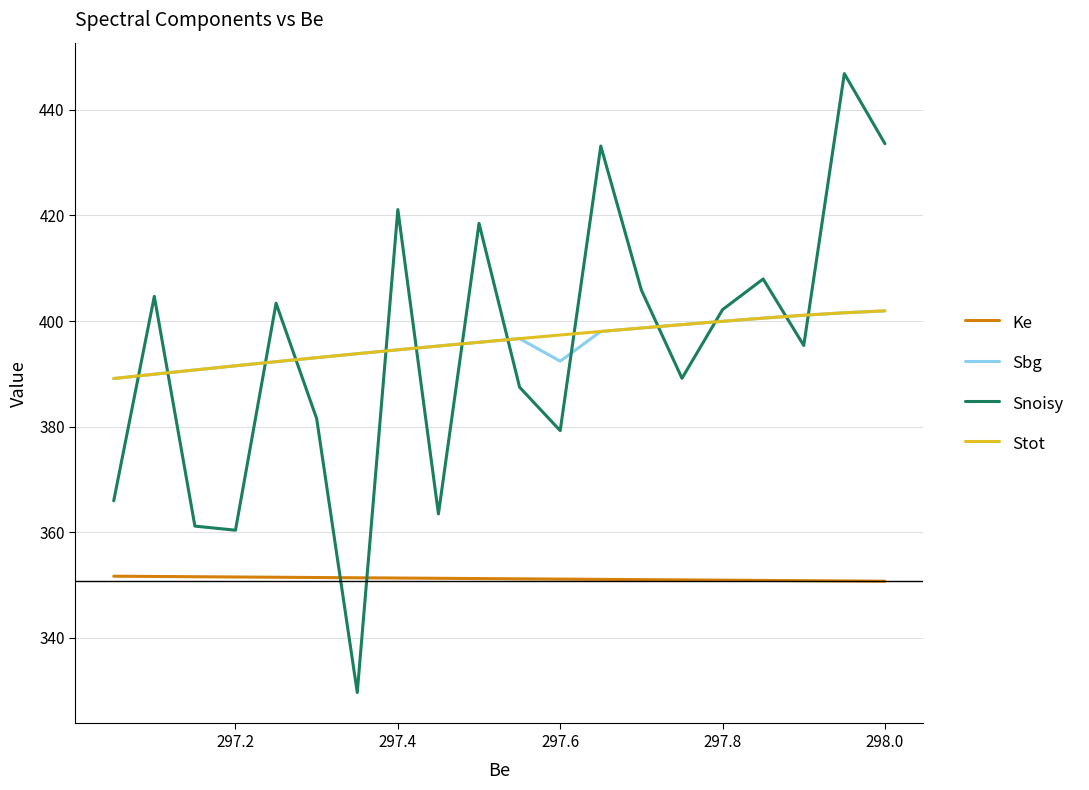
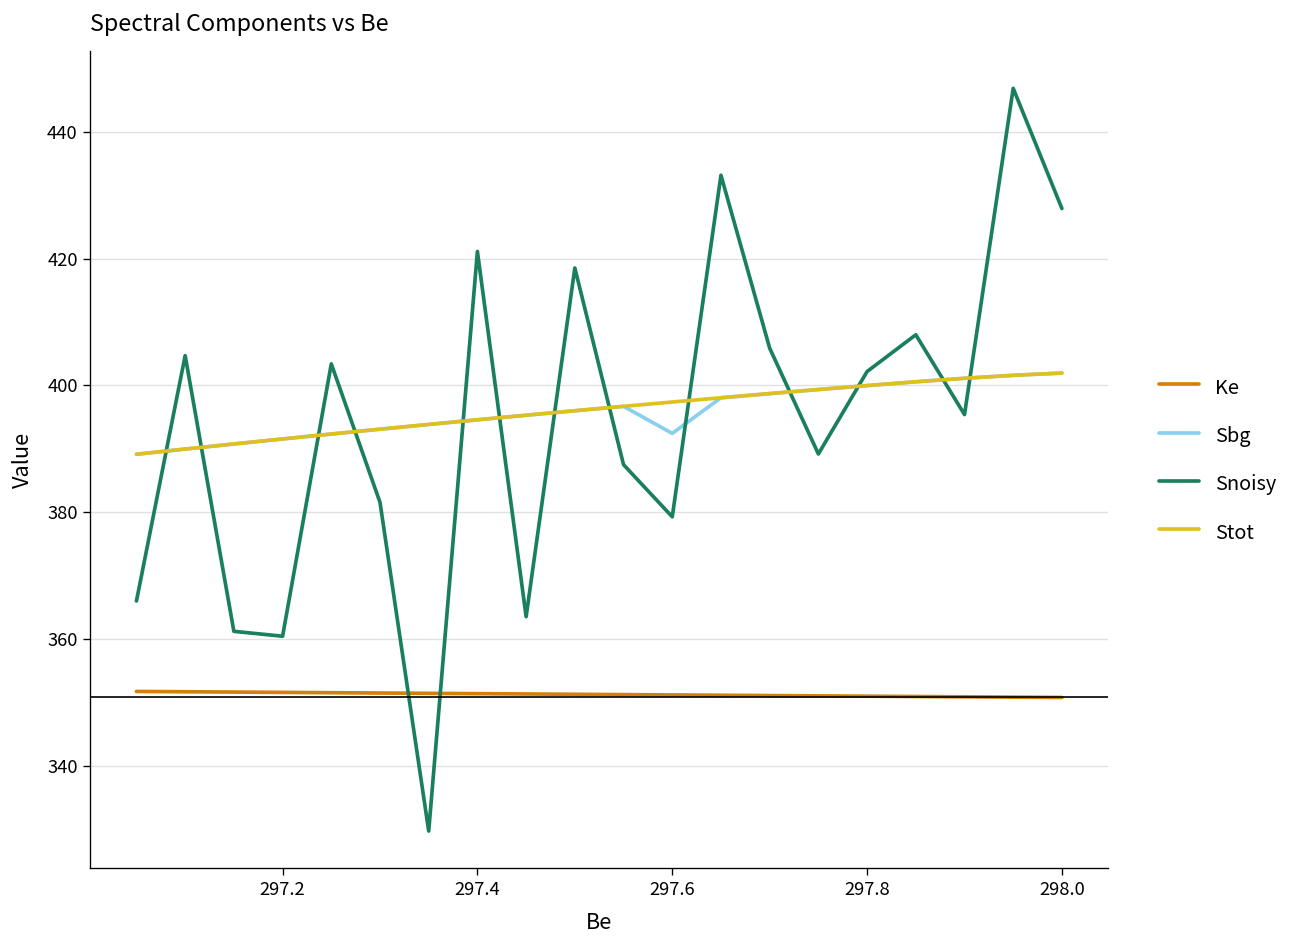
Snoisy, 298.0: 434 -> 428
